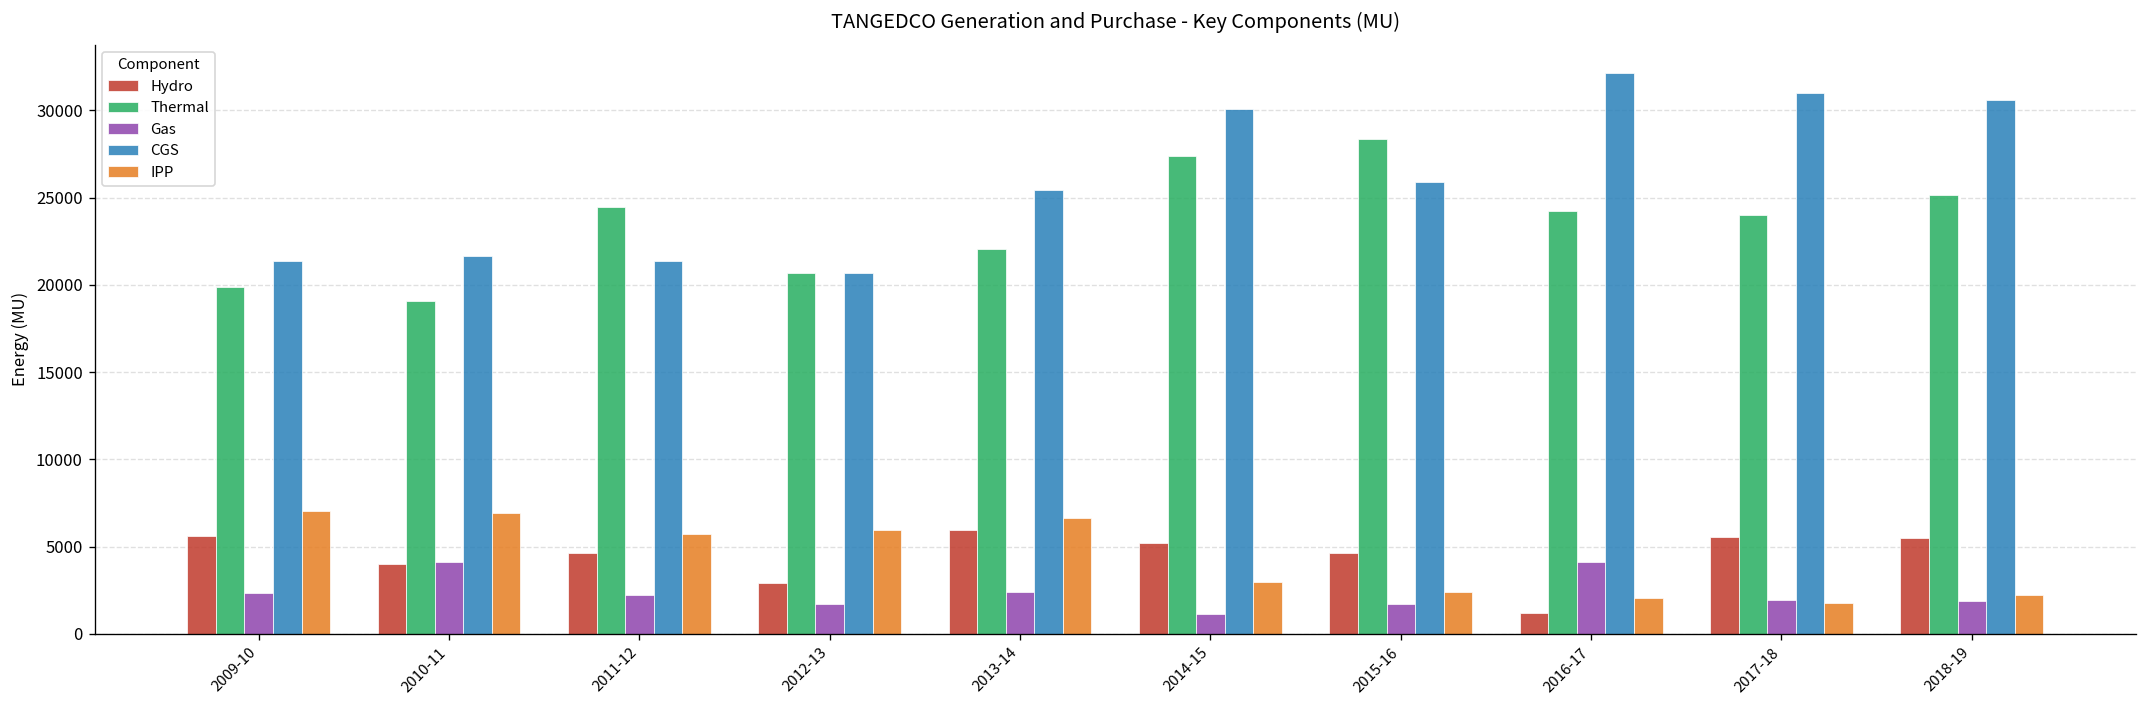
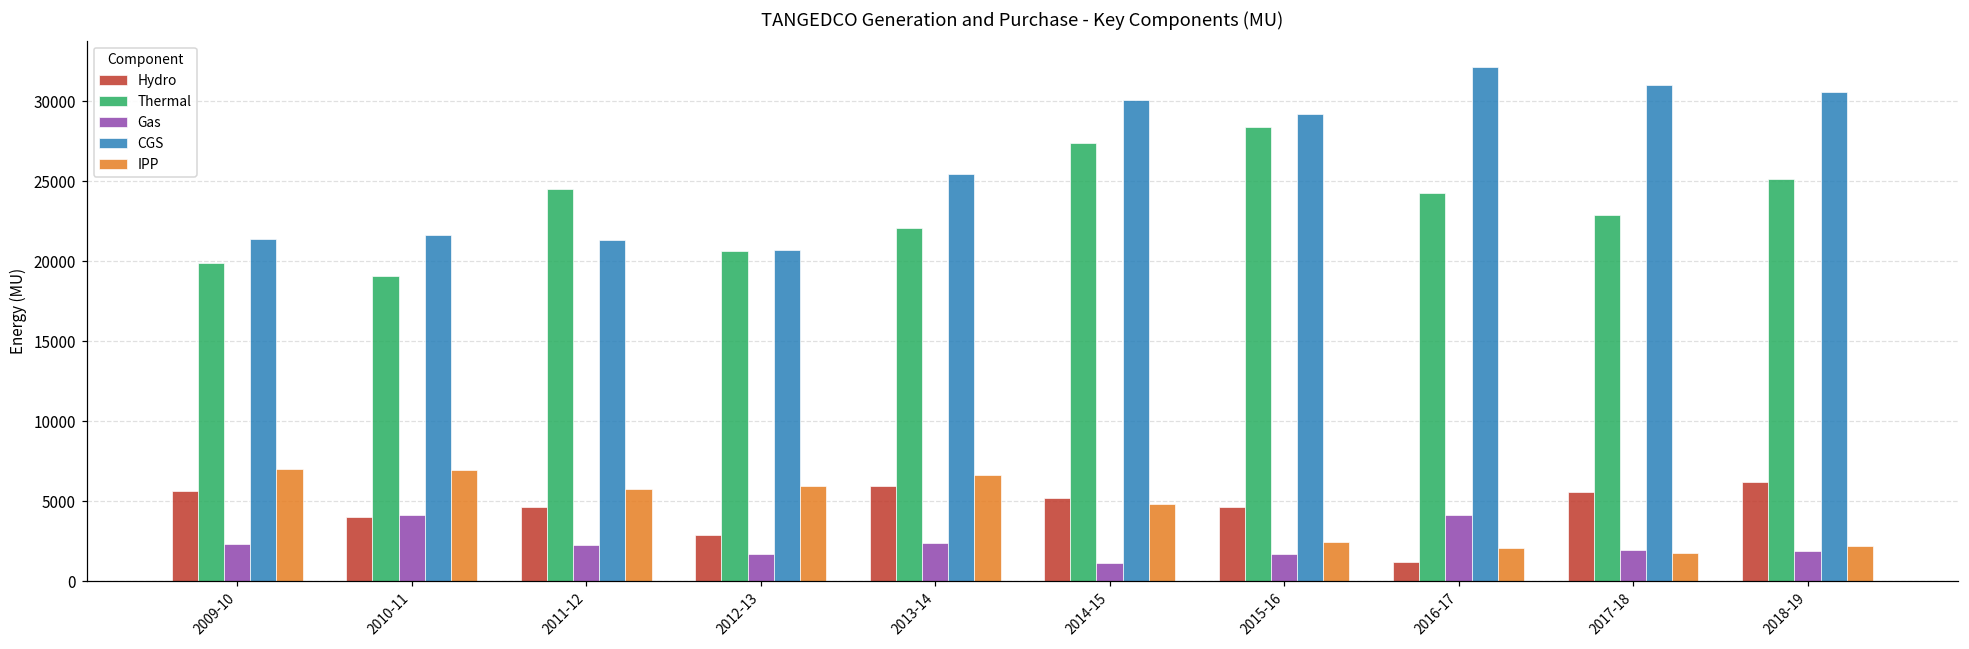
IPP, 2014-15: 3000 -> 4800
CGS, 2015-16: 25900 -> 29200
Thermal, 2017-18: 24000 -> 22900
Hydro, 2018-19: 5500 -> 6200
